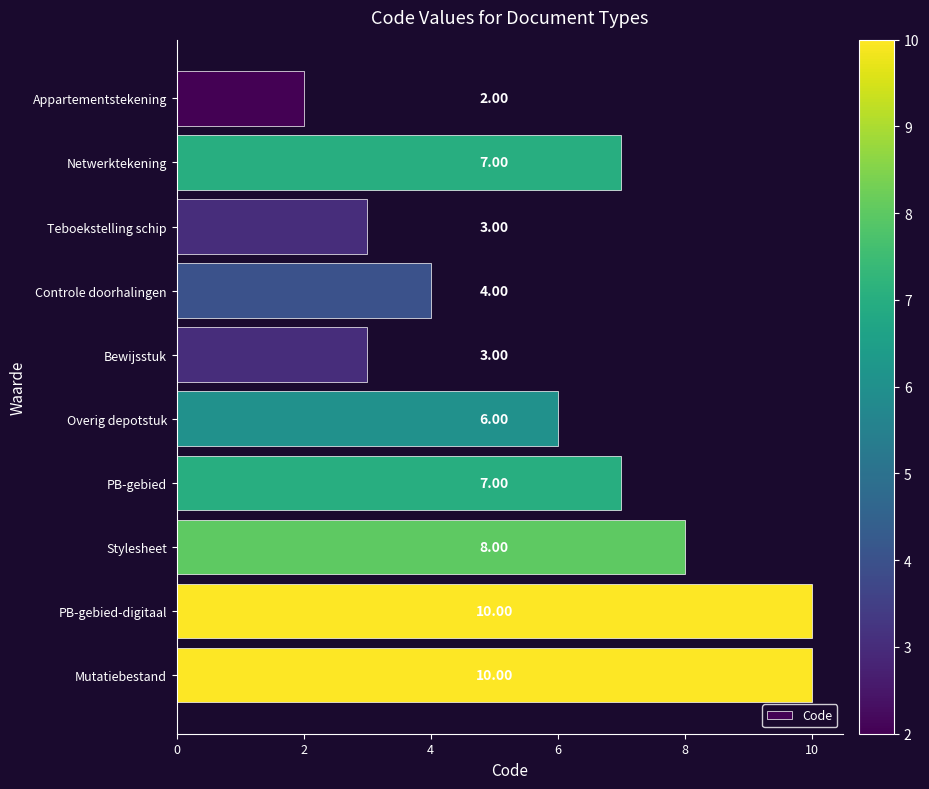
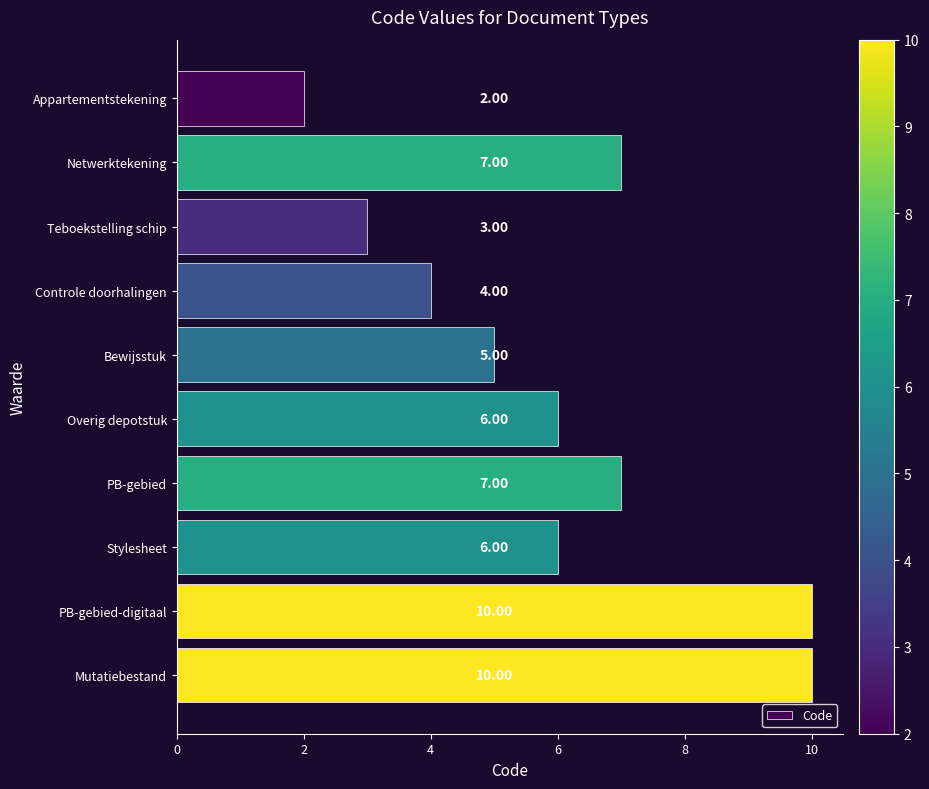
Bewijsstuk: 3.00 -> 5.00
Stylesheet: 8.00 -> 6.00
